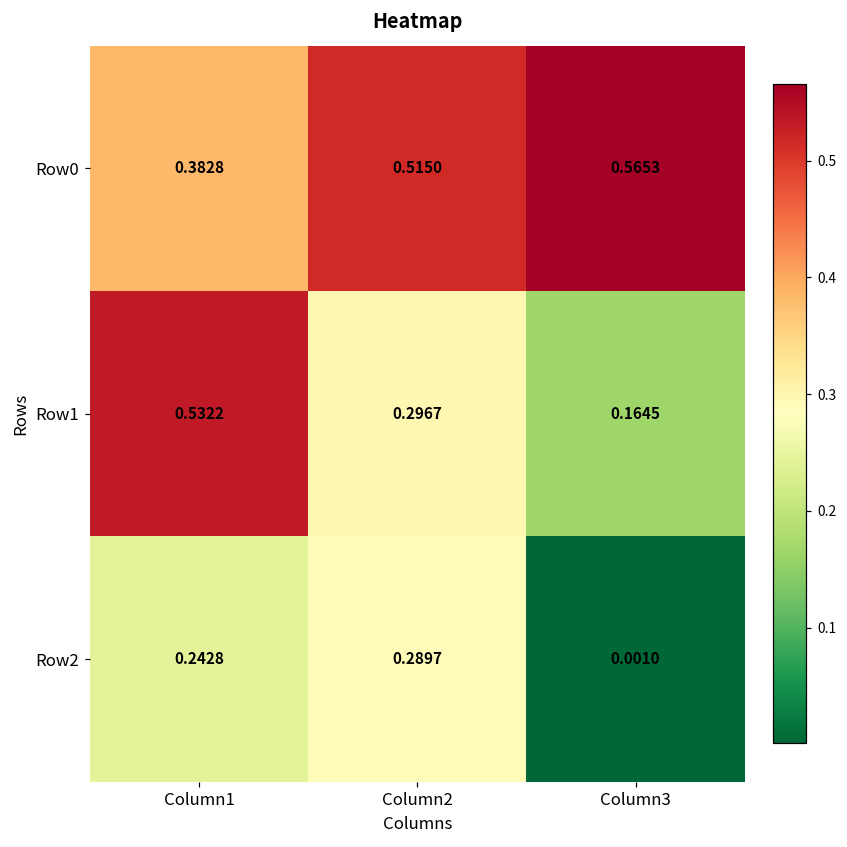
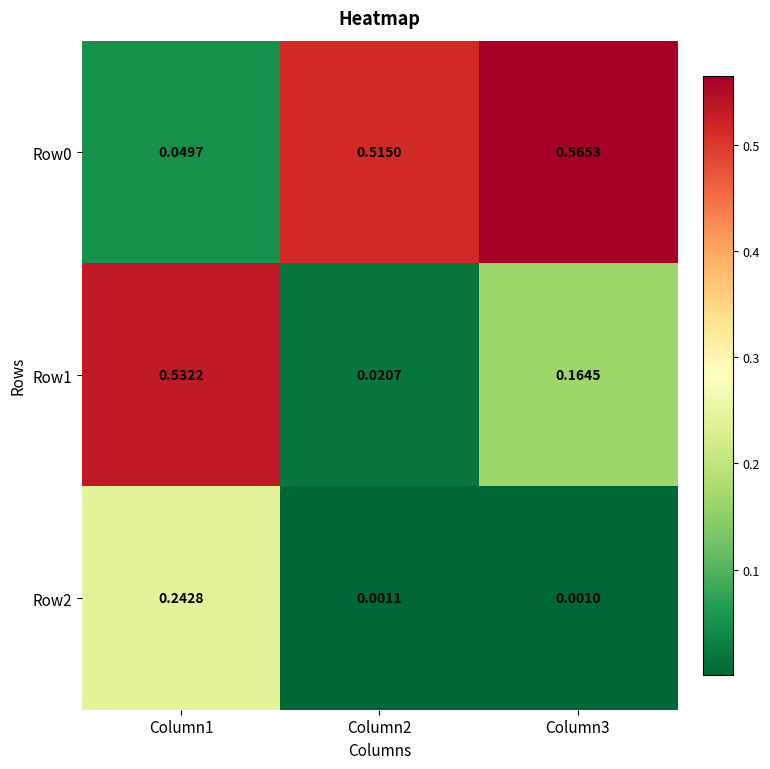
Row0, Column1: 0.3828 -> 0.0497
Row1, Column2: 0.2967 -> 0.0207
Row2, Column2: 0.2897 -> 0.0011
